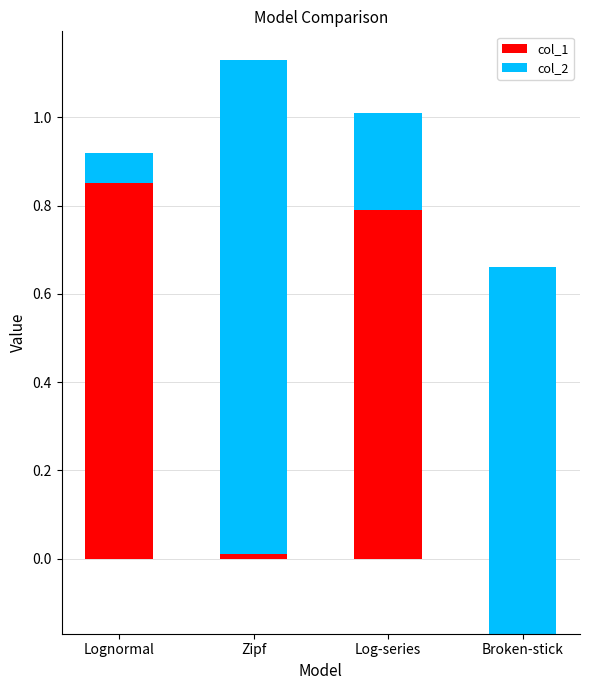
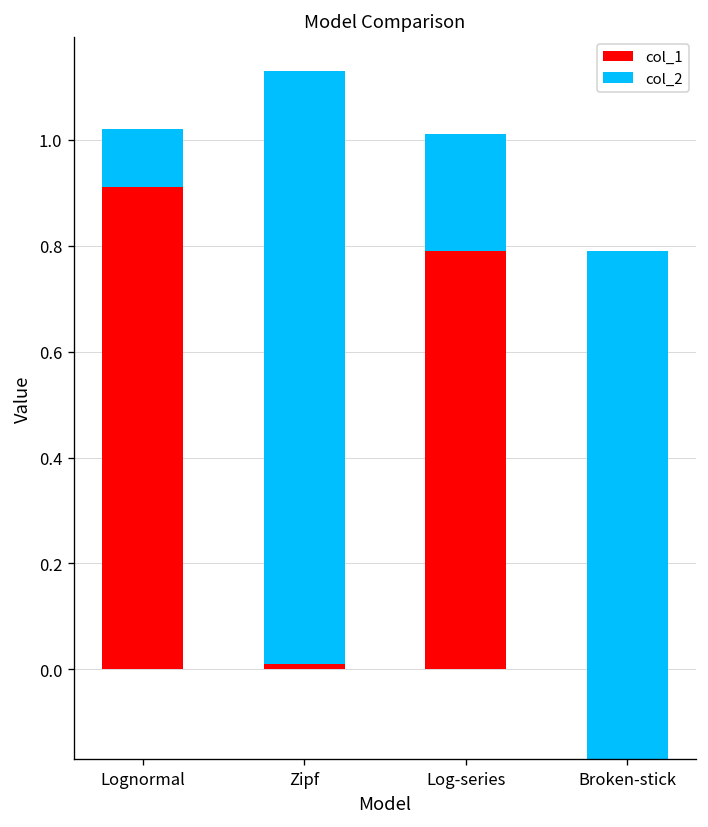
col_1, Lognormal: 0.85 -> 0.91
col_2, Lognormal: 0.07 -> 0.11
col_2, Broken-stick: 0.83 -> 0.96
